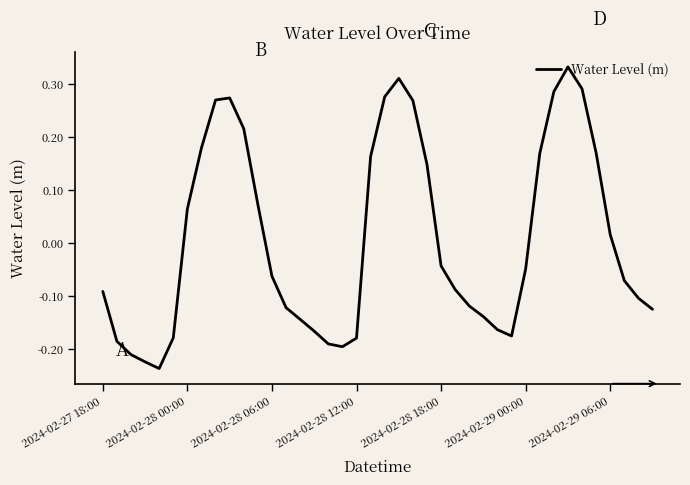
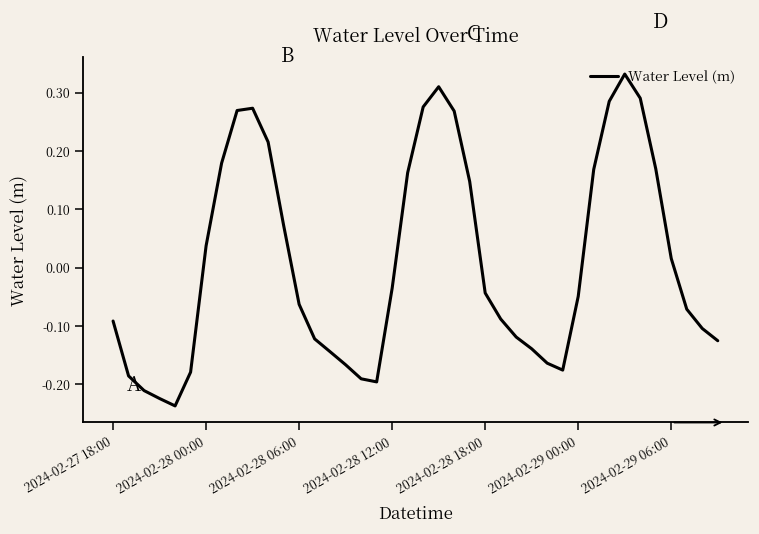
2024-02-28 00:00: 0.06 -> 0.04
2024-02-28 12:00: -0.18 -> -0.04
